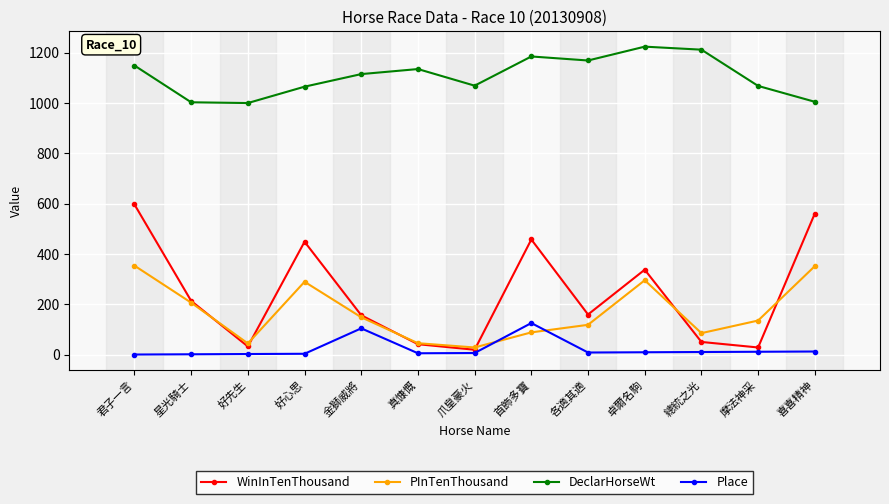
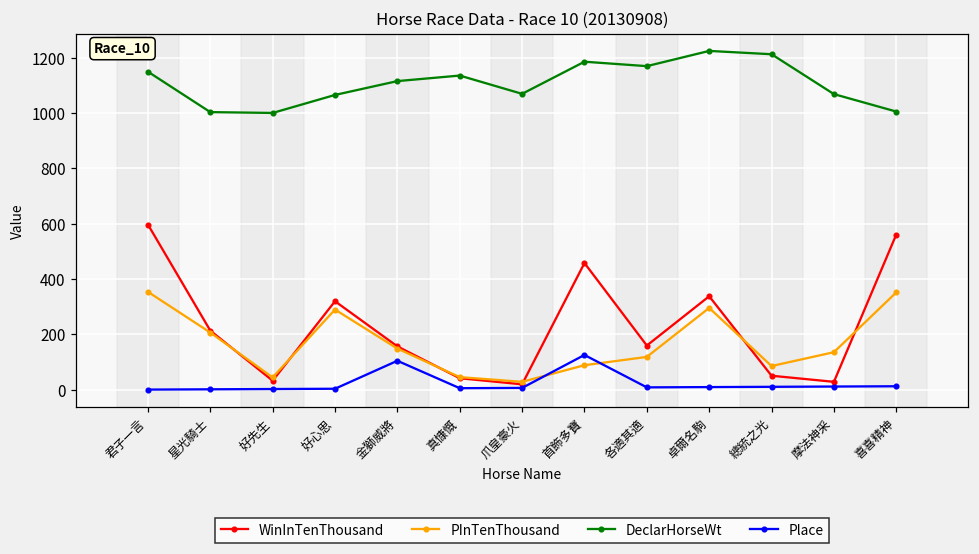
WinInTenThousand, 好心思: 450 -> 320
